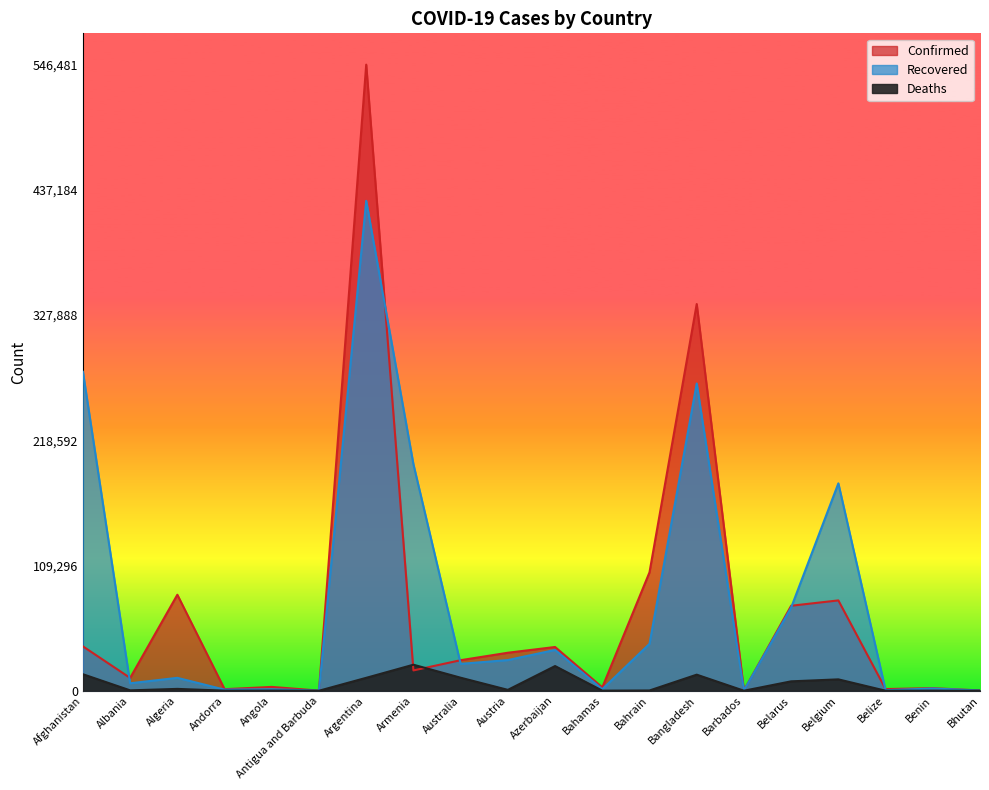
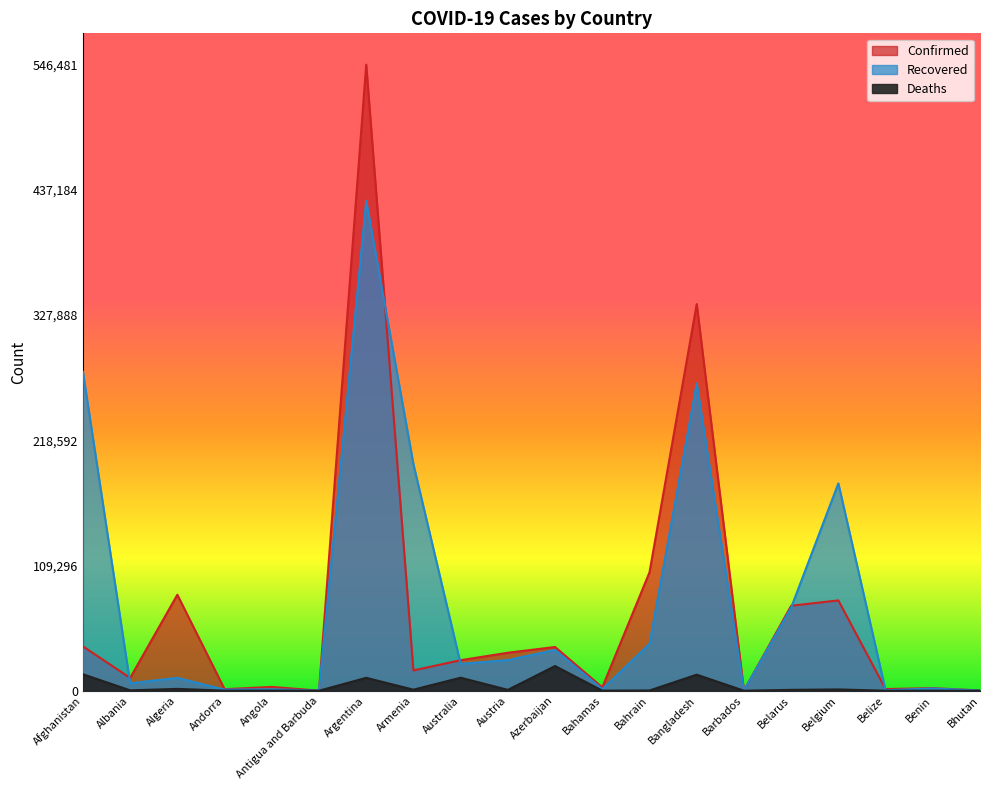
Deaths, Armenia: 23,000 -> 1,000
Deaths, Belarus: 8,000 -> 1,000
Deaths, Belgium: 10,000 -> 1,000
